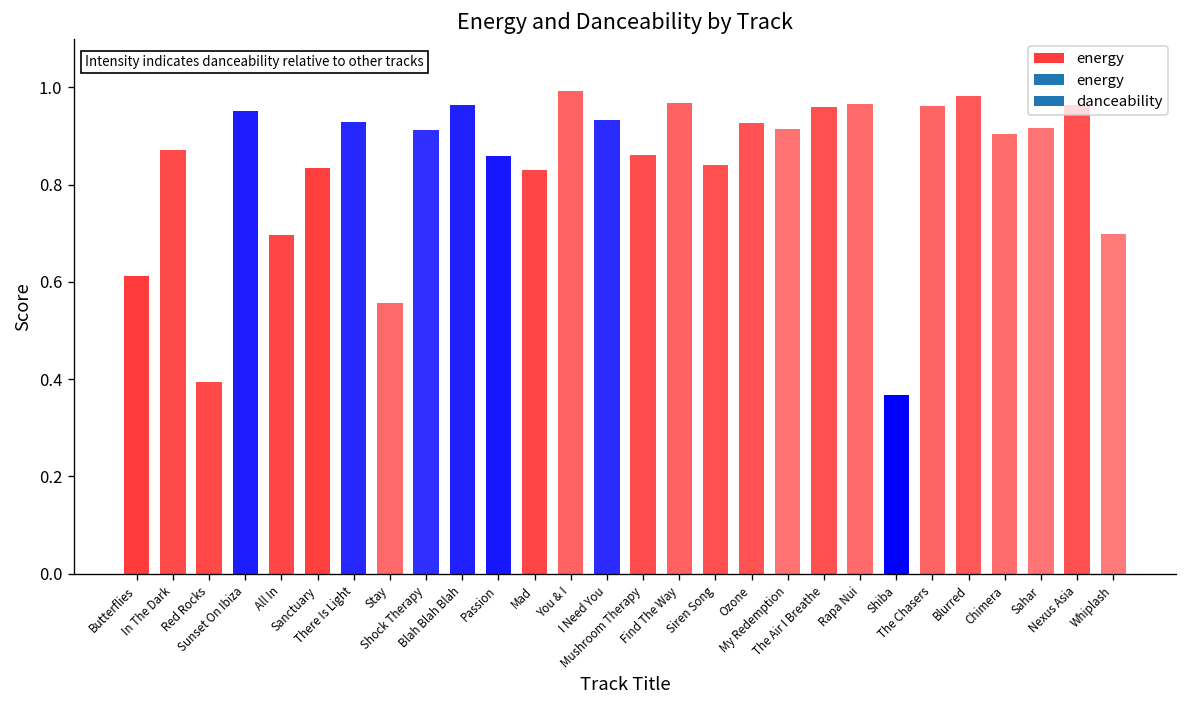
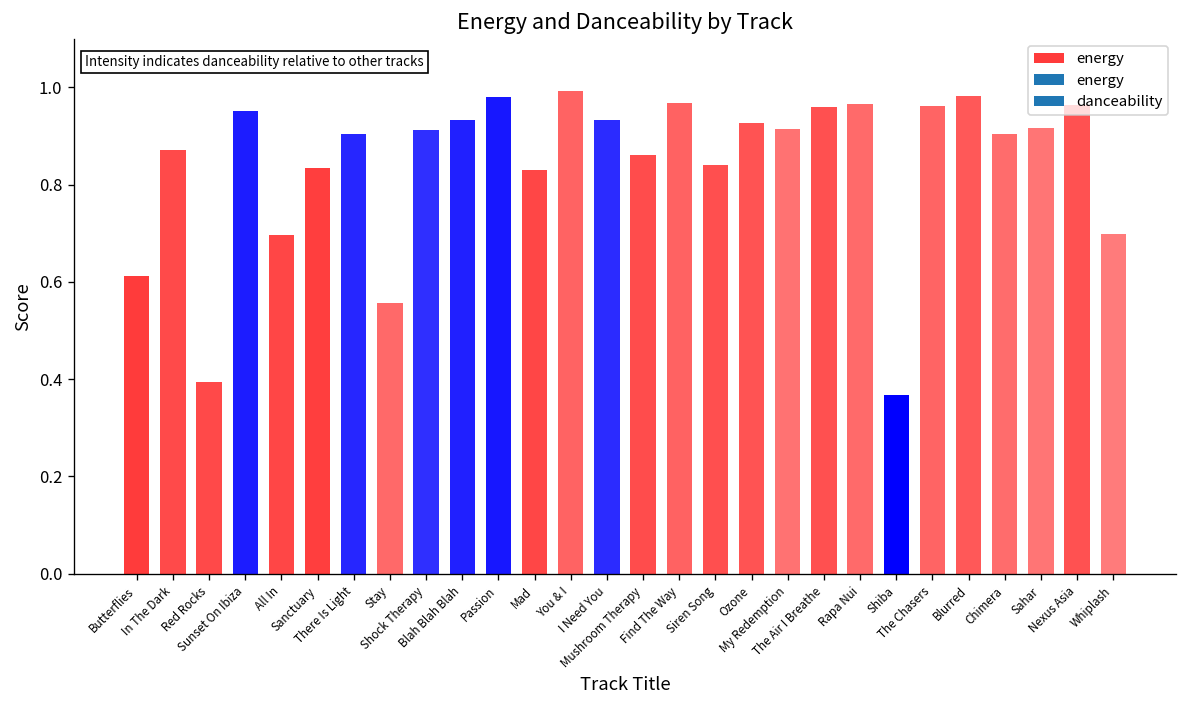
There Is Light: 0.93 -> 0.90
Blah Blah Blah: 0.96 -> 0.93
Passion: 0.86 -> 0.98
